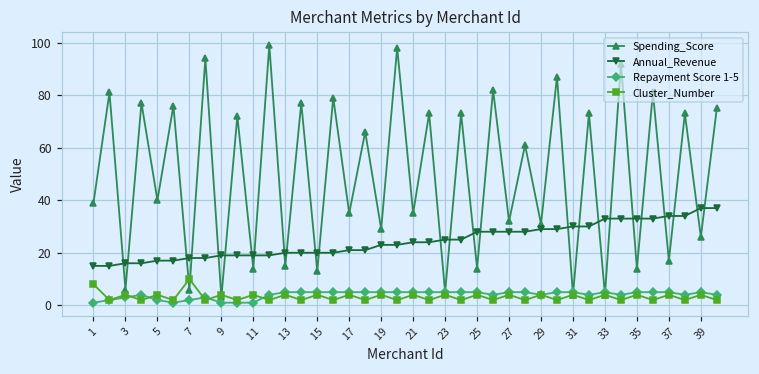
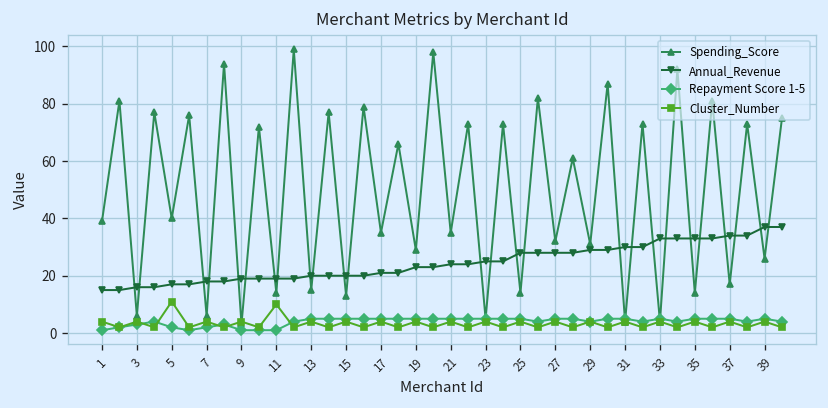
Cluster_Number, 1: 8 -> 4
Cluster_Number, 5: 4 -> 11
Cluster_Number, 7: 10 -> 4
Cluster_Number, 11: 4 -> 10
